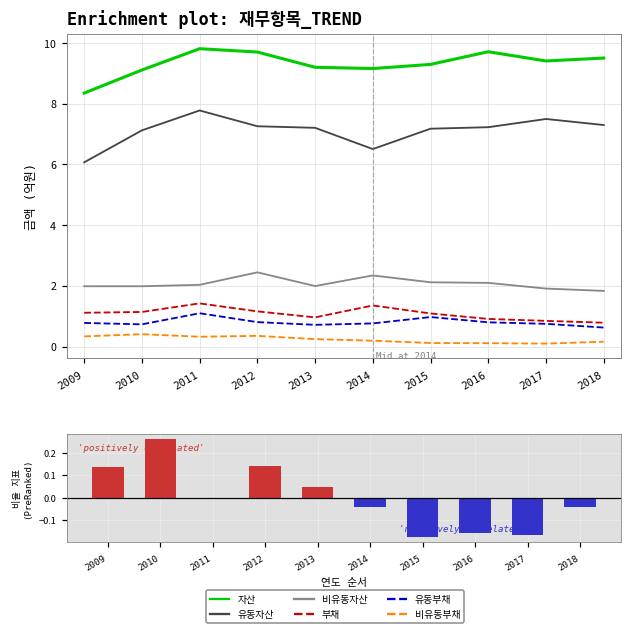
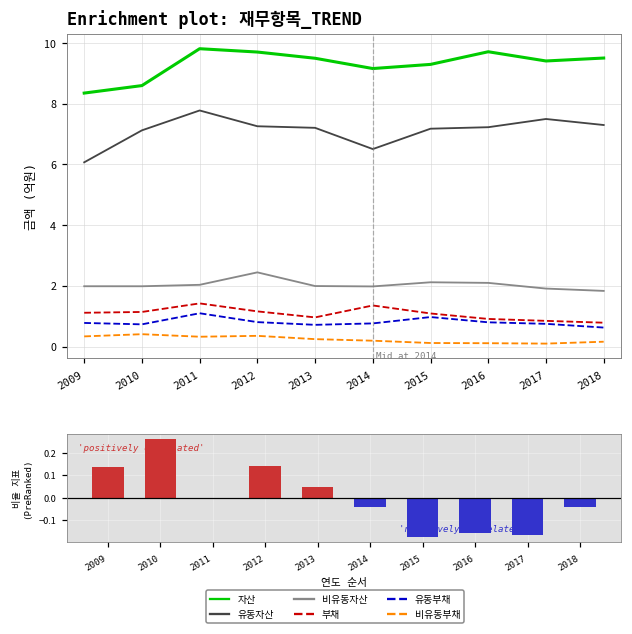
Enrichment plot: 재무항목_TREND, 자산, 2010: 9.1 -> 8.6
Enrichment plot: 재무항목_TREND, 자산, 2013: 9.2 -> 9.5
Enrichment plot: 재무항목_TREND, 비유동자산, 2014: 2.3 -> 2.0
